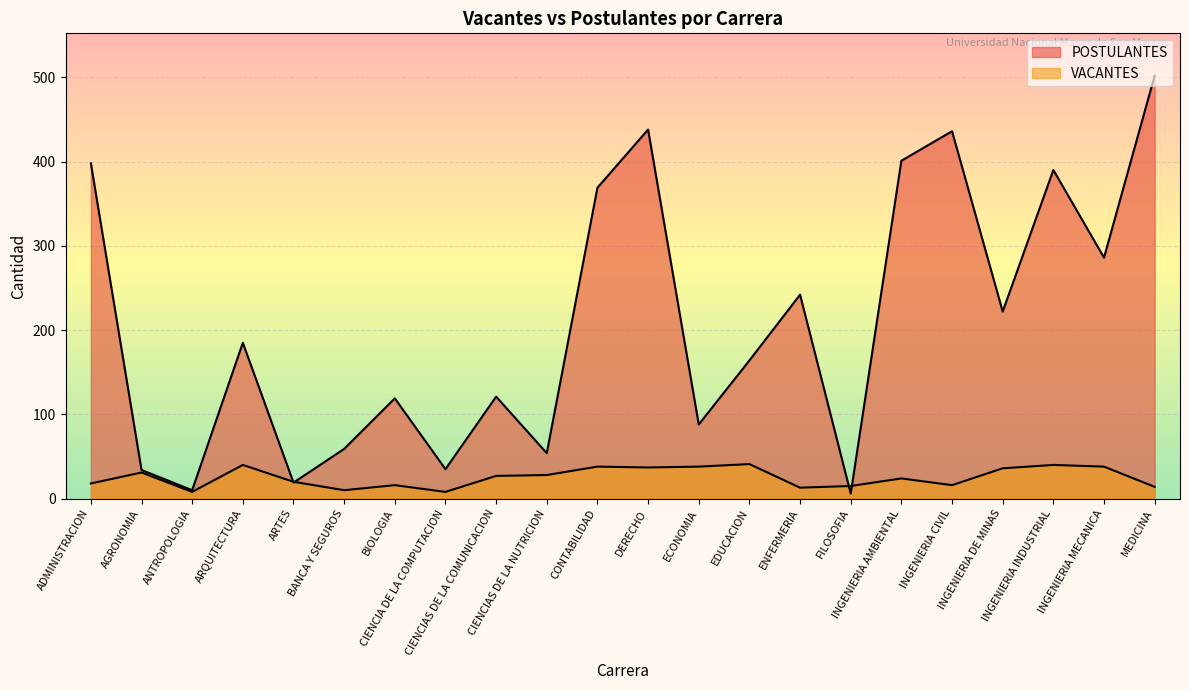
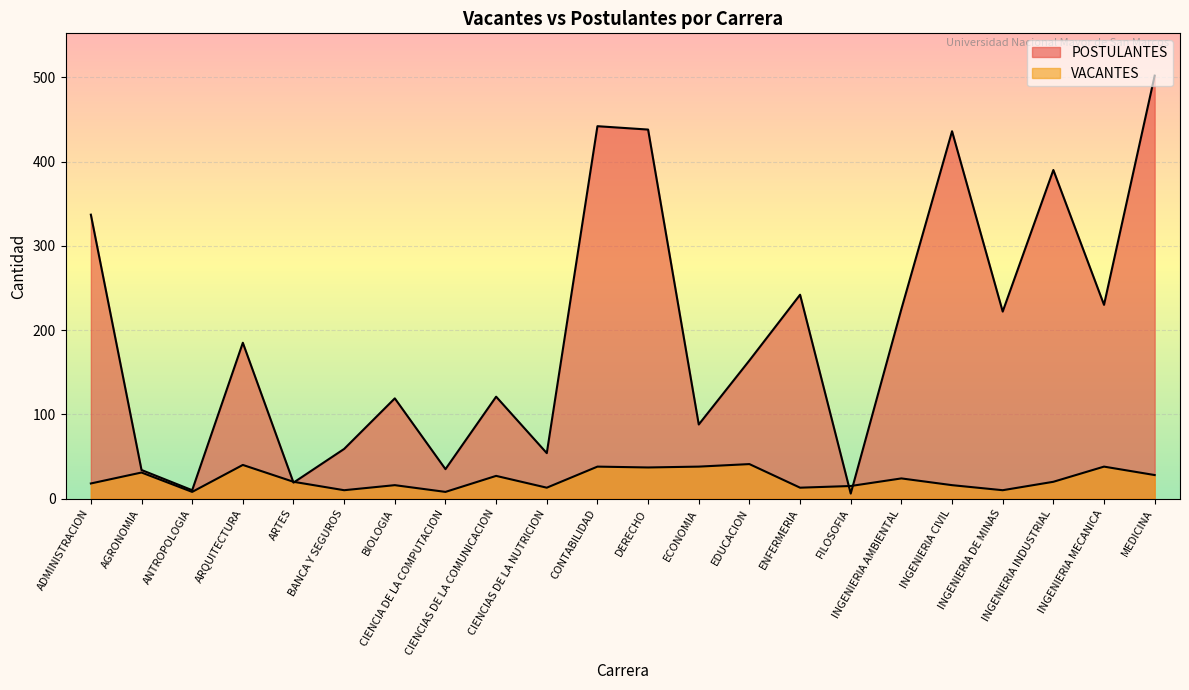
POSTULANTES, ADMINISTRACION: 400 -> 340
VACANTES, CIENCIAS DE LA NUTRICION: 30 -> 10
POSTULANTES, CONTABILIDAD: 370 -> 440
POSTULANTES, INGENIERIA AMBIENTAL: 400 -> 230
VACANTES, INGENIERIA DE MINAS: 40 -> 10
VACANTES, INGENIERIA INDUSTRIAL: 40 -> 20
POSTULANTES, INGENIERIA MECANICA: 290 -> 230
VACANTES, MEDICINA: 10 -> 30
